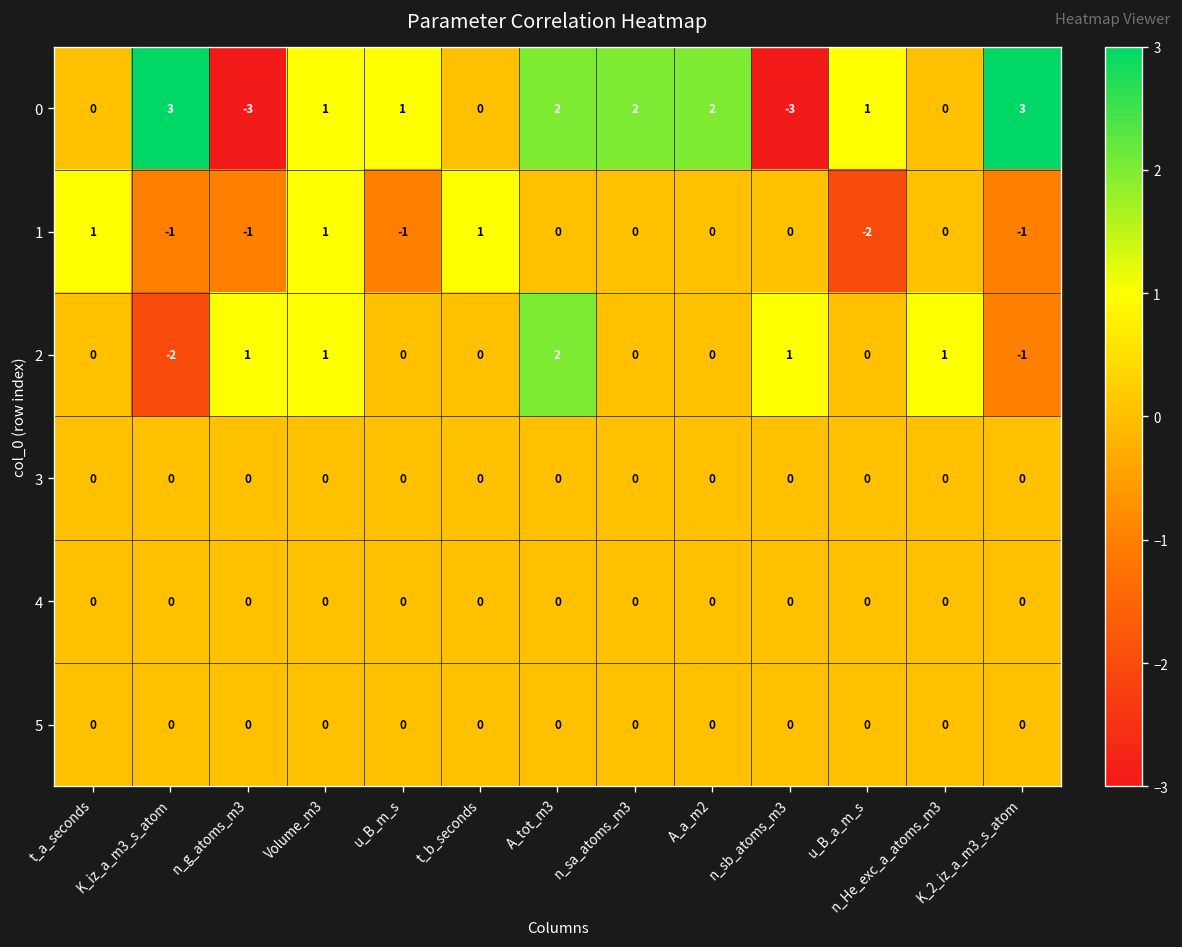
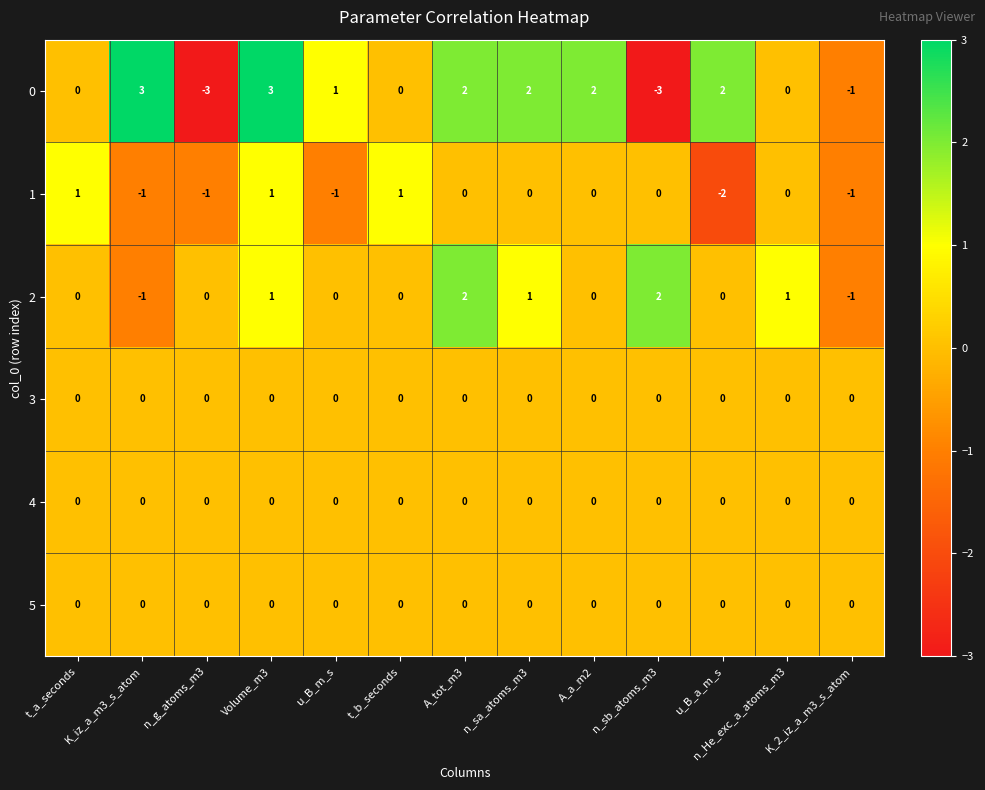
0, Volume_m3: 1 -> 3
0, u_B_a_m_s: 1 -> 2
0, K_2_iz_a_m3_s_atom: 3 -> -1
2, K_iz_a_m3_s_atom: -2 -> -1
2, n_g_atoms_m3: 1 -> 0
2, n_sa_atoms_m3: 0 -> 1
2, n_sb_atoms_m3: 1 -> 2
